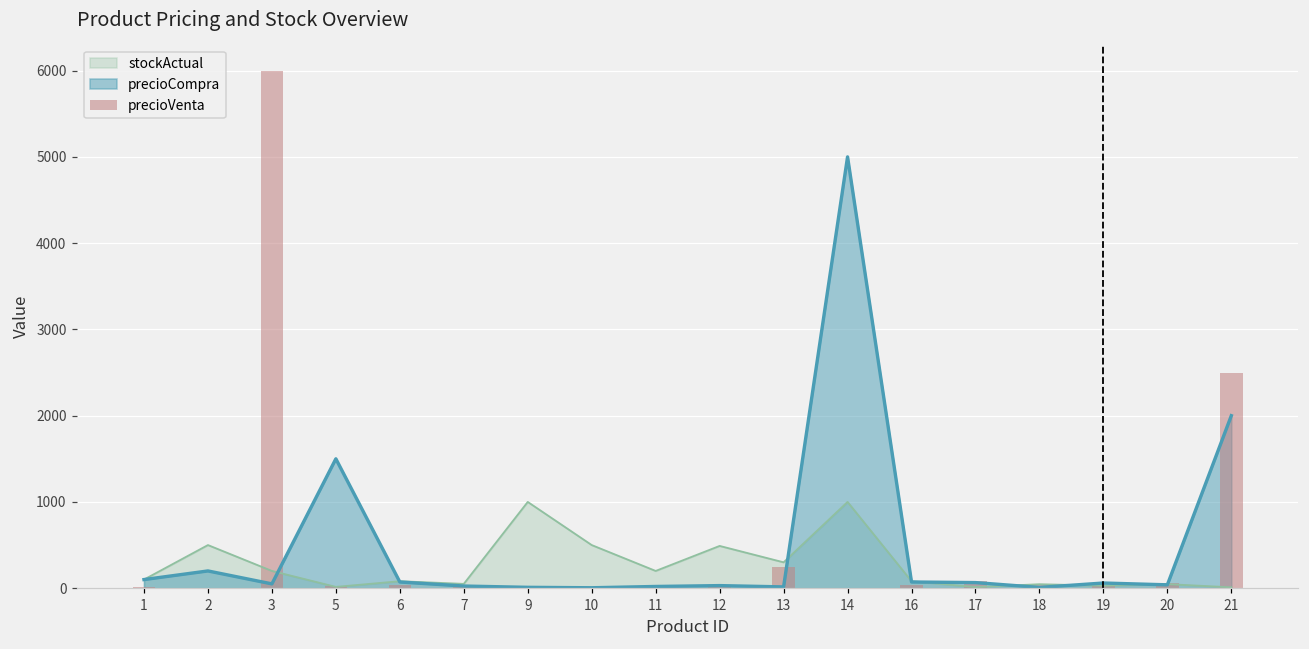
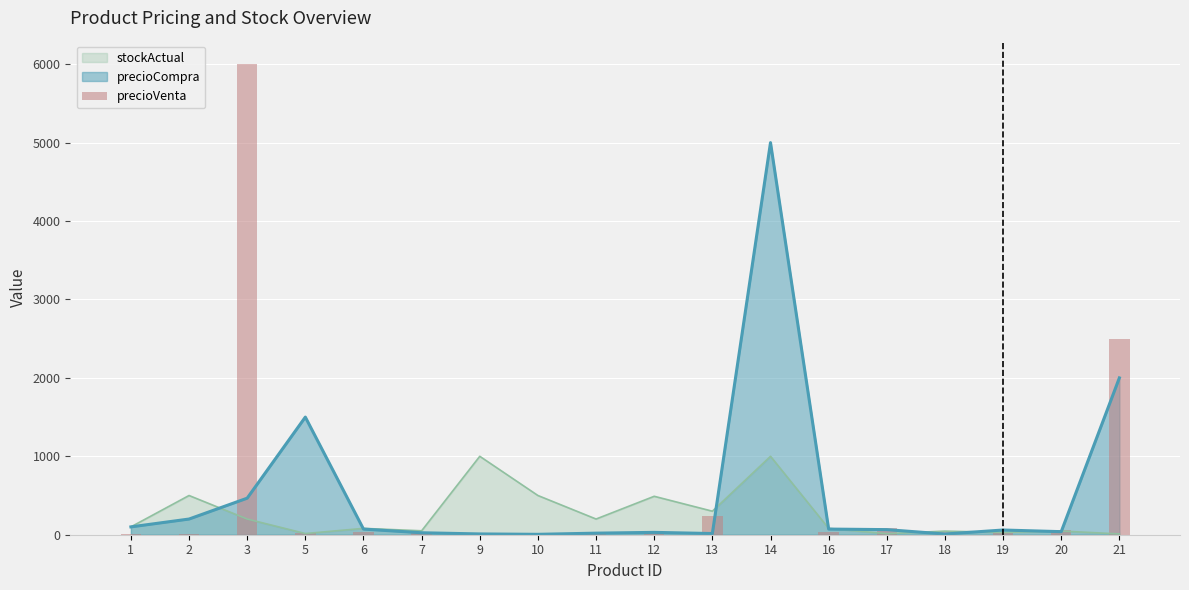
precioCompra, 3: 100 -> 500
